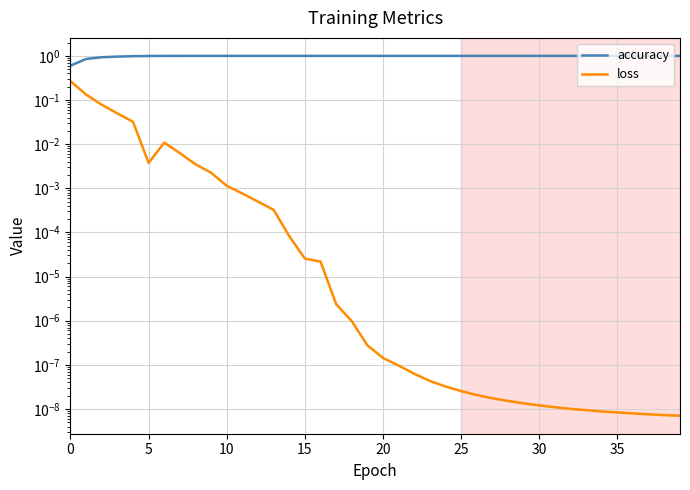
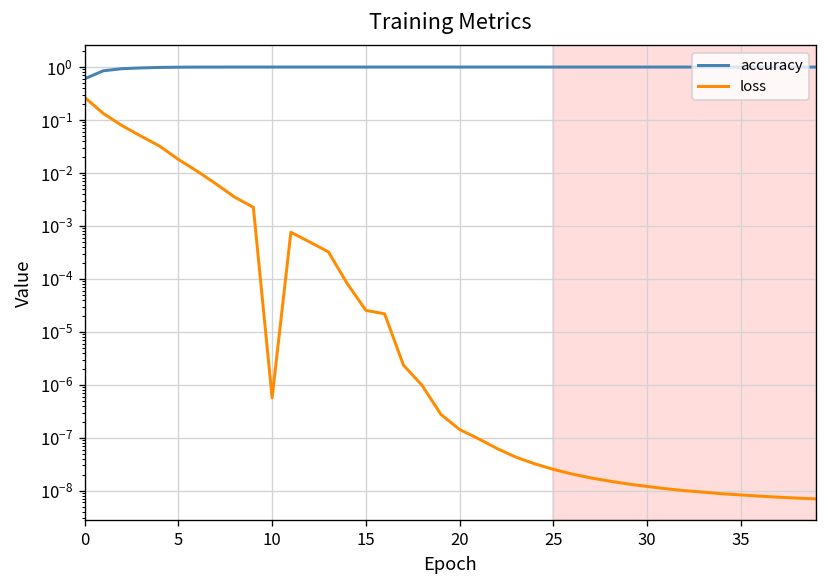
loss, 5: 0.004 -> 0.018
loss, 10: 0.0011 -> 0.0000006
